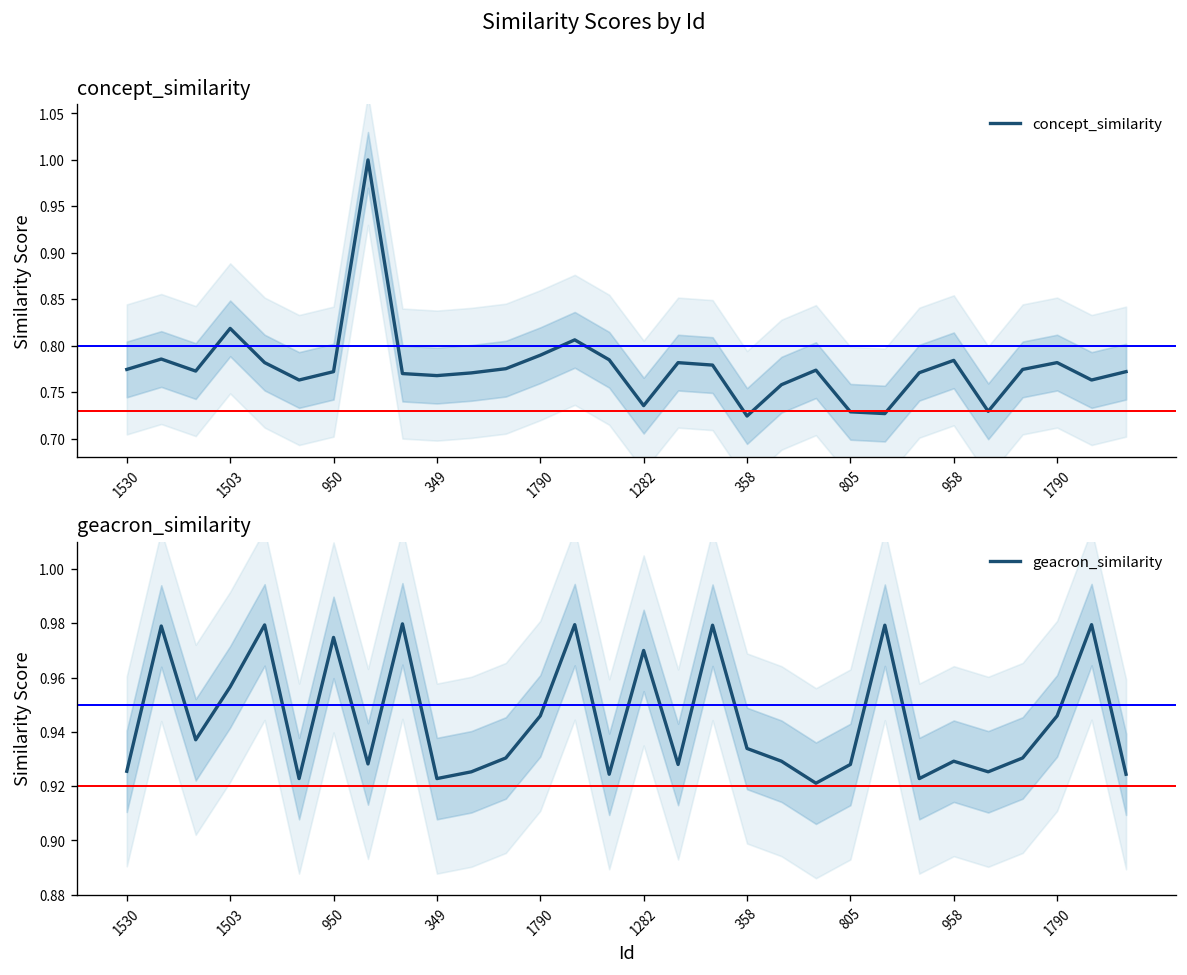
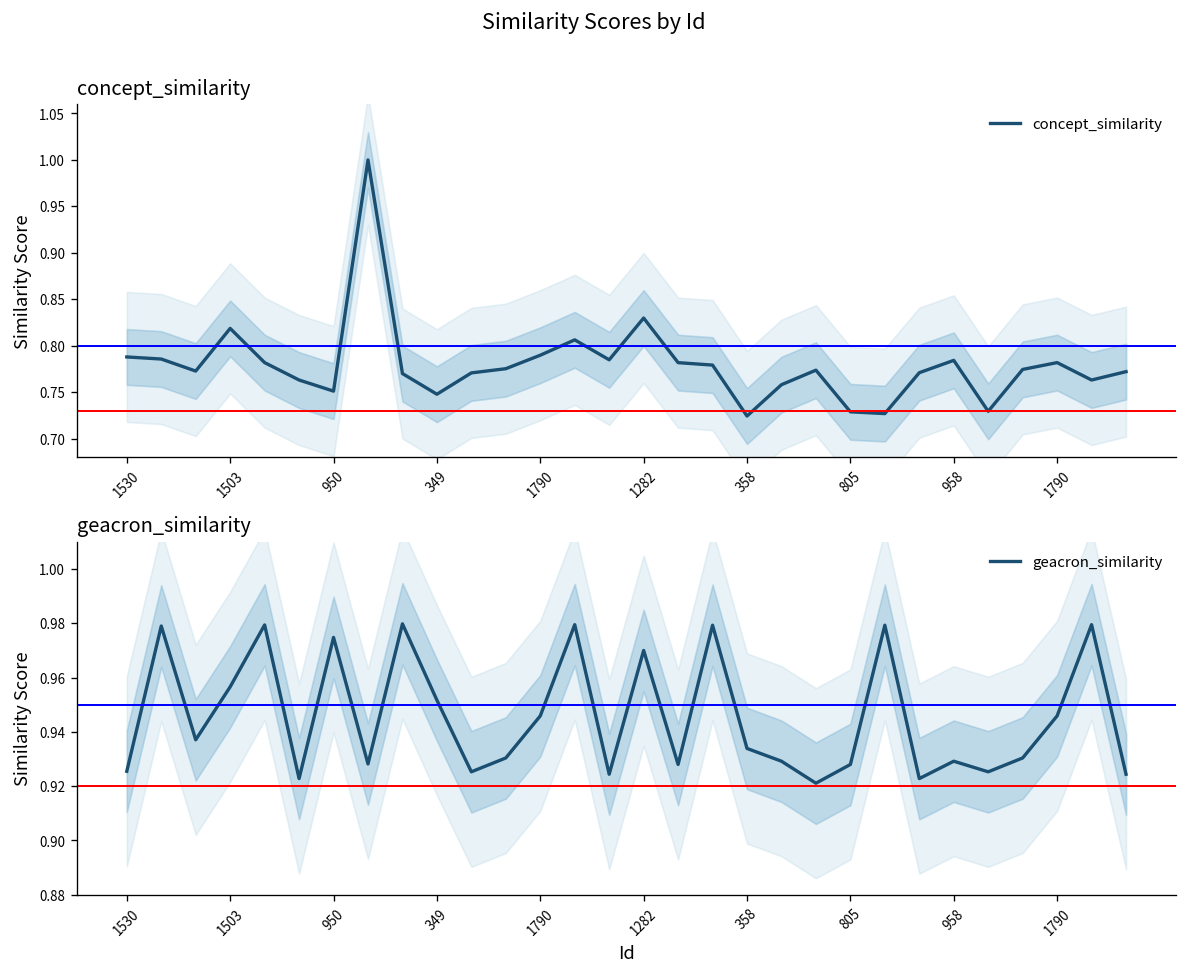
concept_similarity, concept_similarity, 1530: 0.77 -> 0.79
concept_similarity, concept_similarity, 950: 0.77 -> 0.75
concept_similarity, concept_similarity, 349: 0.77 -> 0.75
concept_similarity, concept_similarity, 1282: 0.74 -> 0.83
geacron_similarity, geacron_similarity, 349: 0.923 -> 0.952
